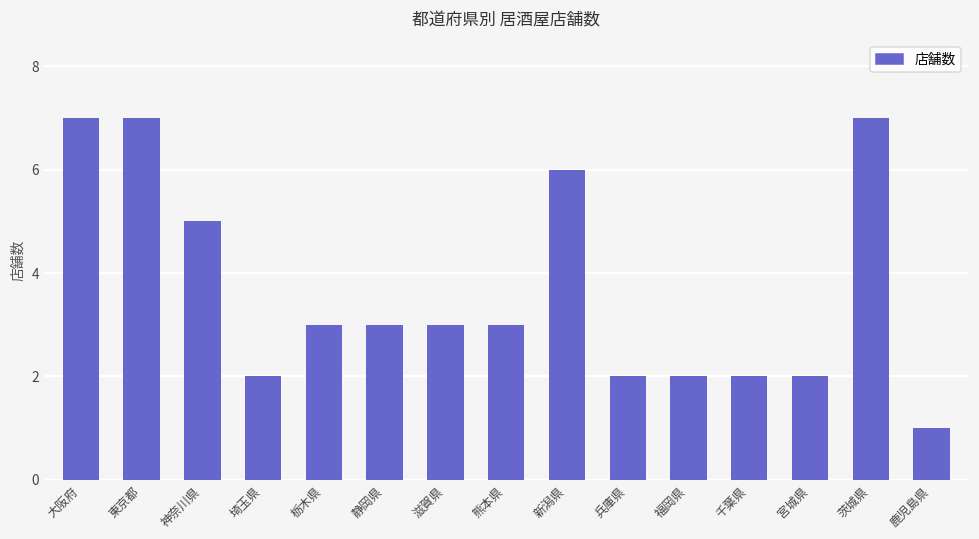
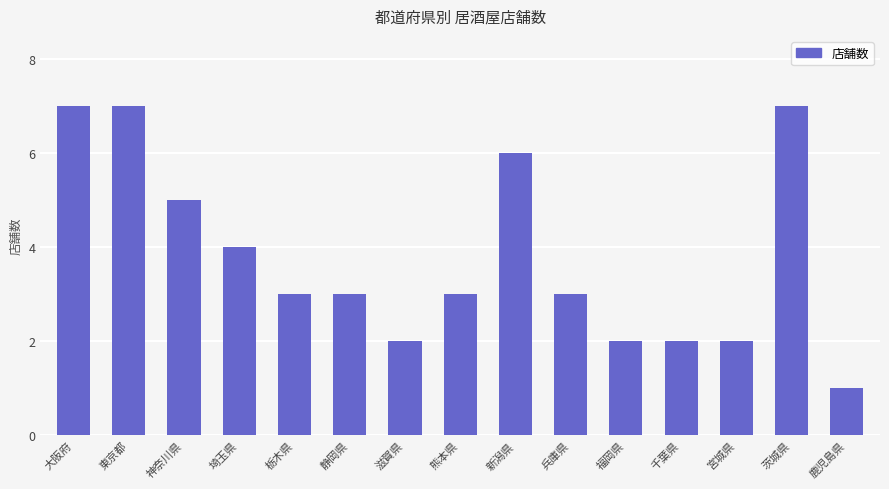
埼玉県: 2 -> 4
滋賀県: 3 -> 2
兵庫県: 2 -> 3
